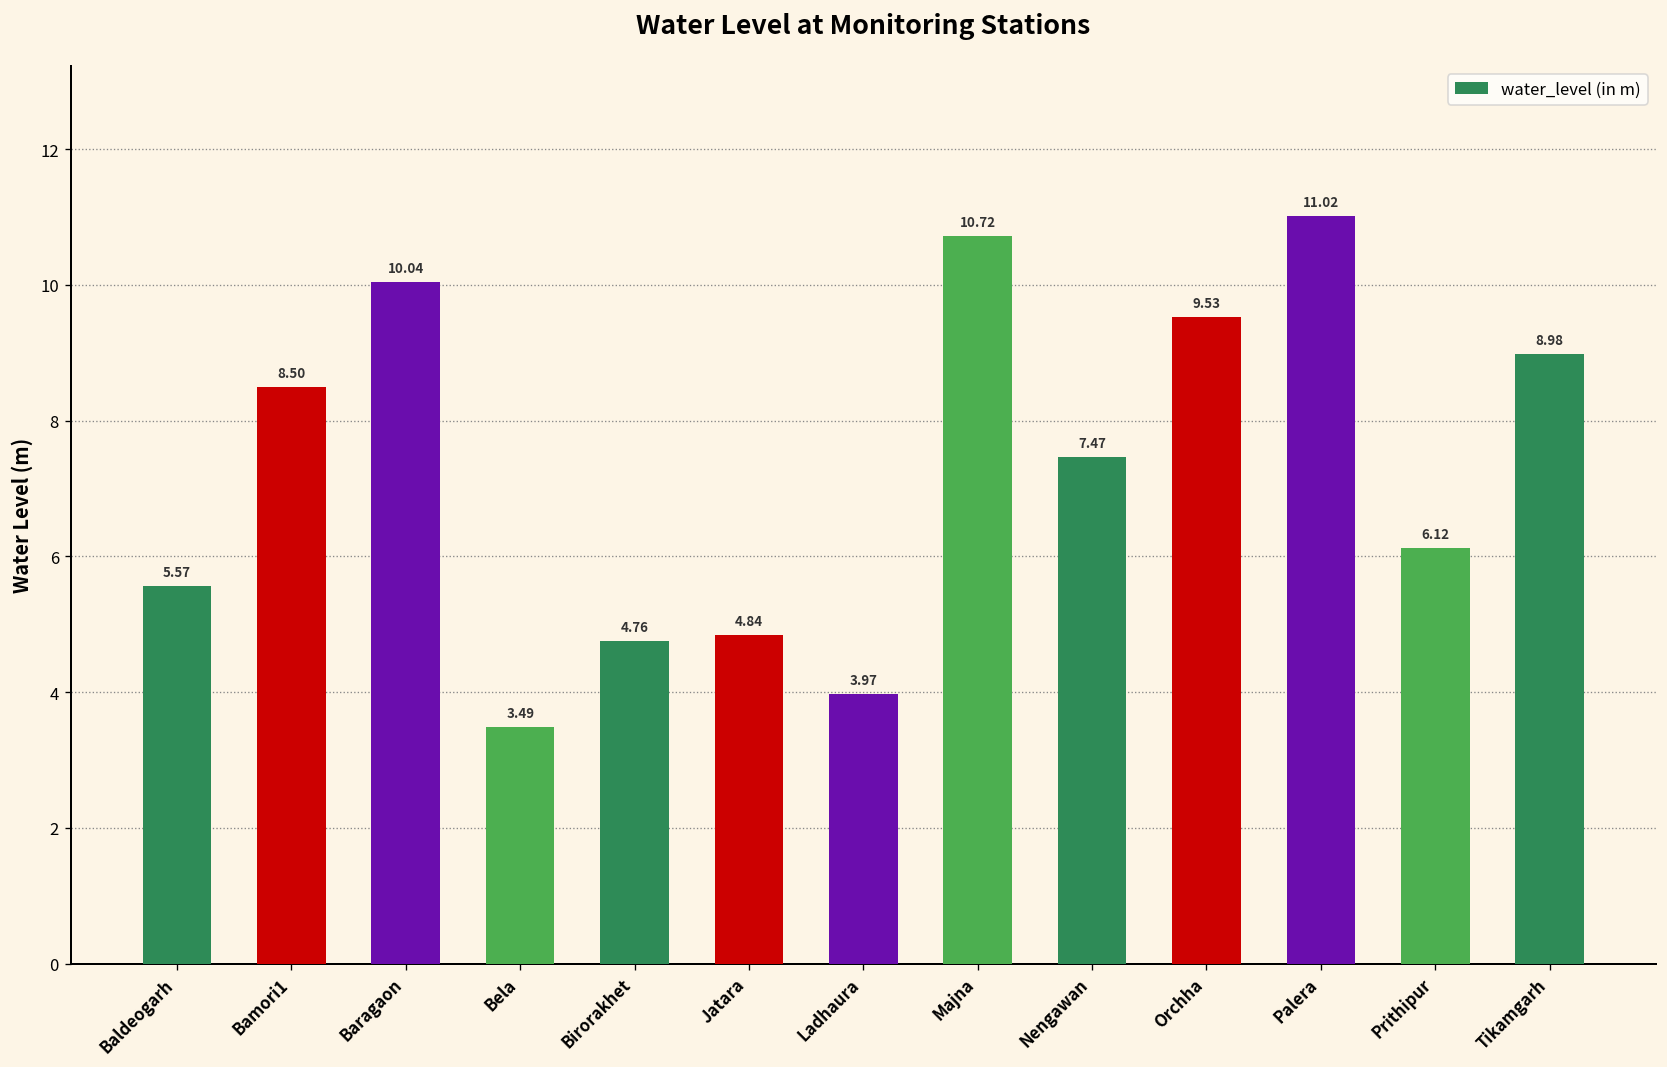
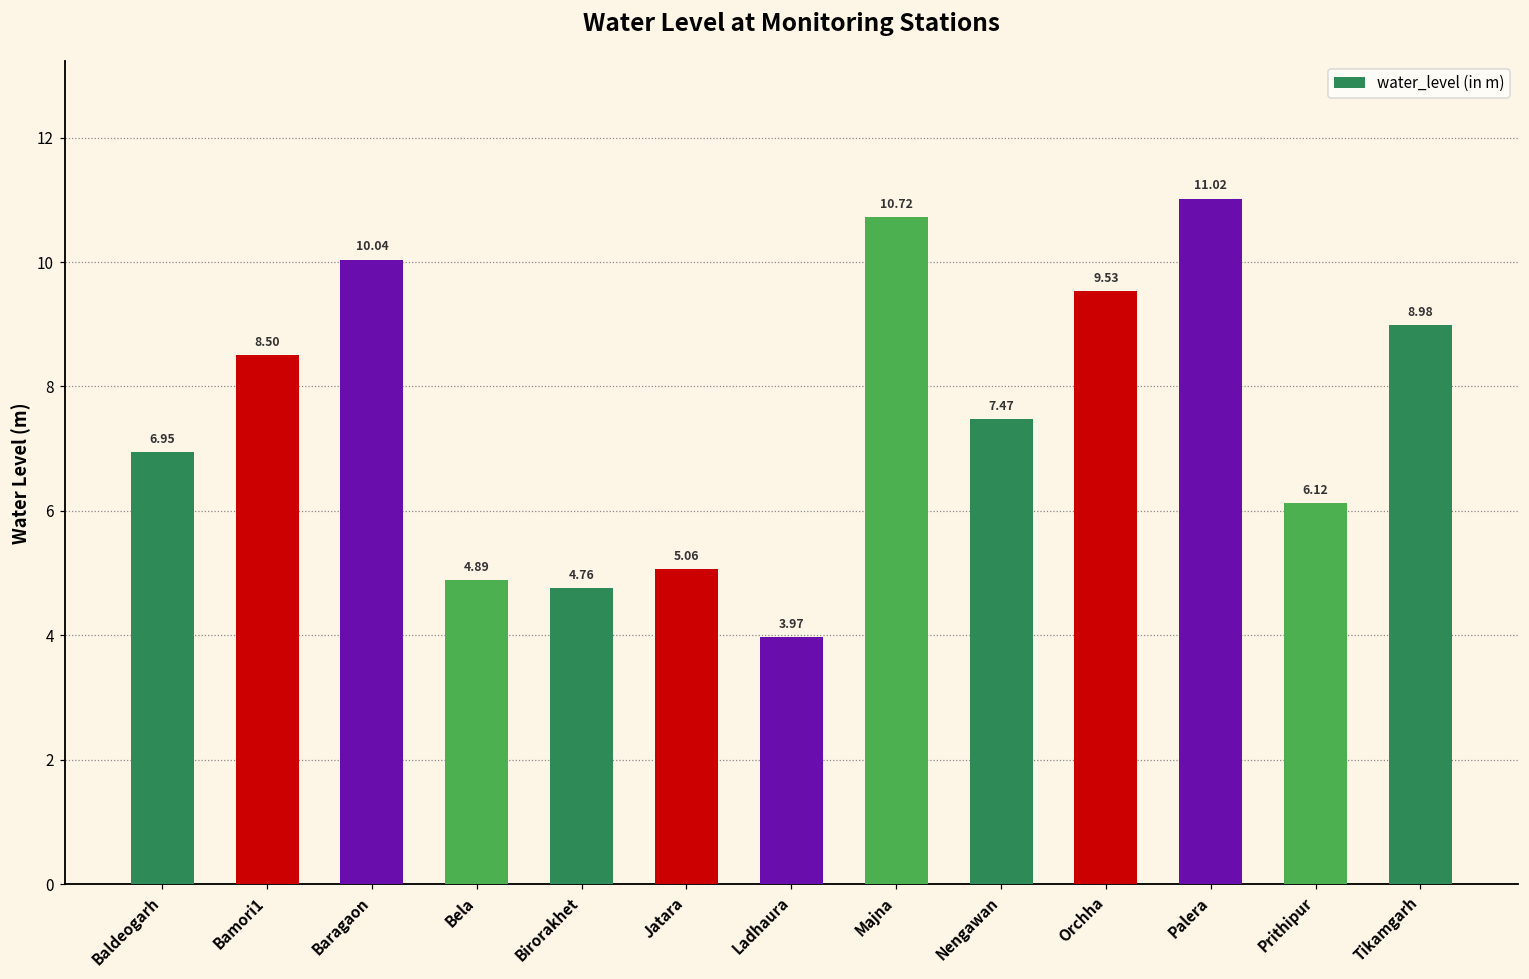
Baldeogarh: 5.57 -> 6.95
Bela: 3.49 -> 4.89
Jatara: 4.84 -> 5.06
